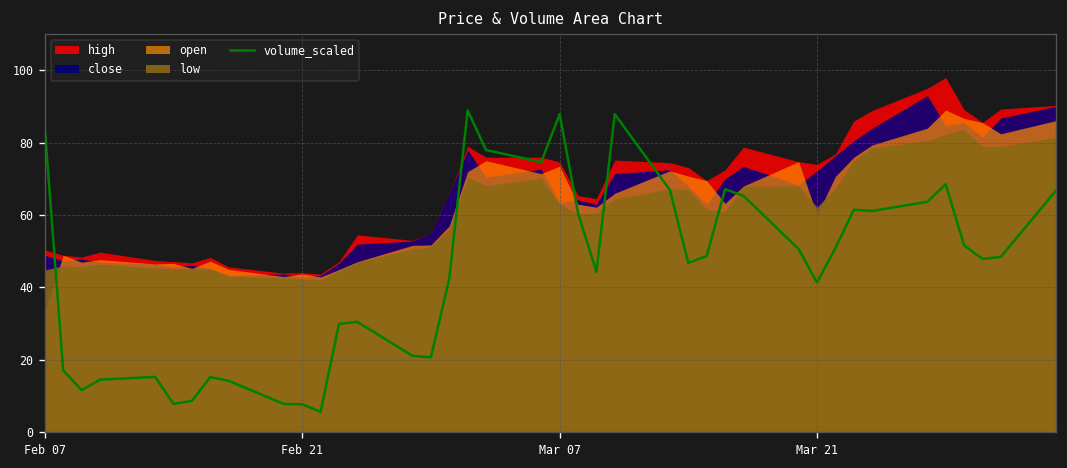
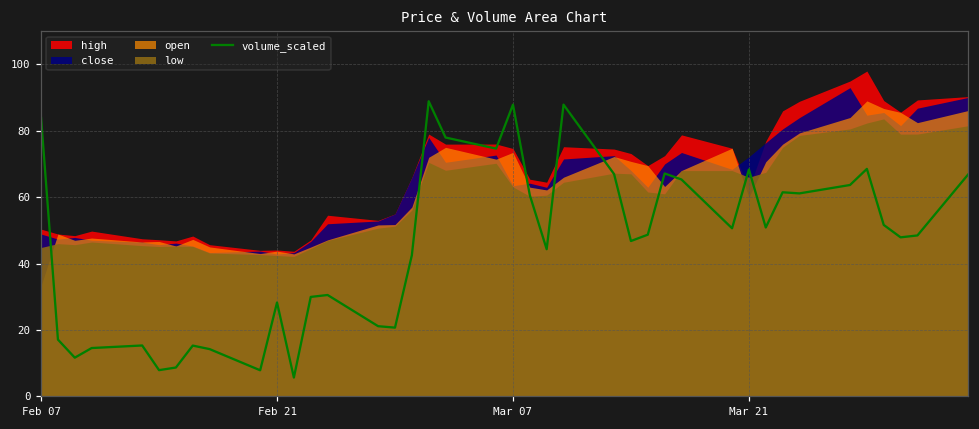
volume_scaled, Feb 21: 8 -> 28
volume_scaled, Mar 21: 41 -> 68
high, Mar 21: 74 -> 63
low, Mar 21: 62 -> 66
